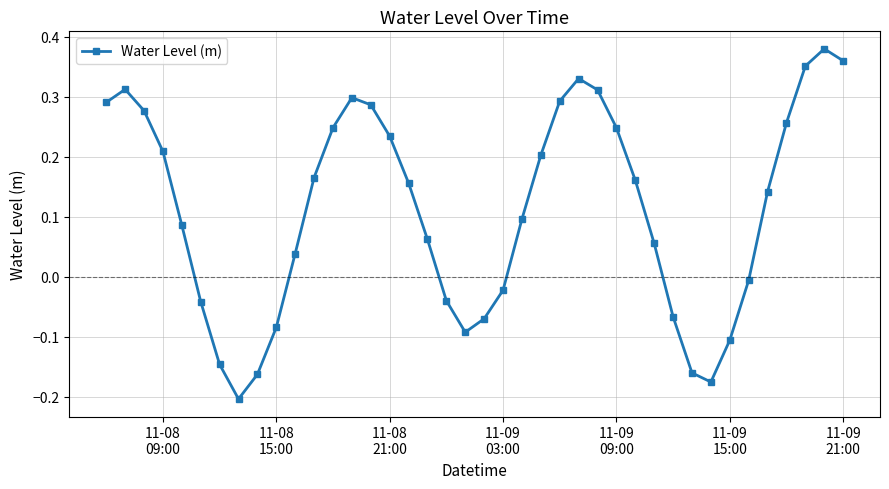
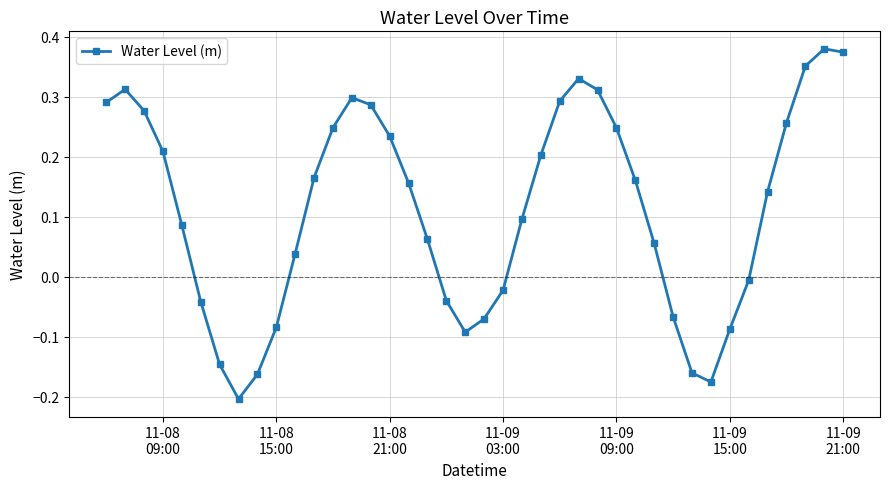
11-09 15:00: -0.11 -> -0.09
11-09 21:00: 0.36 -> 0.37
